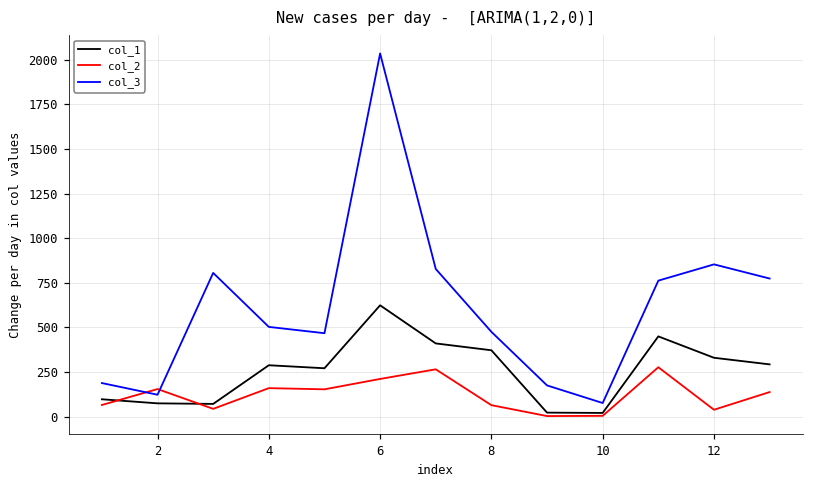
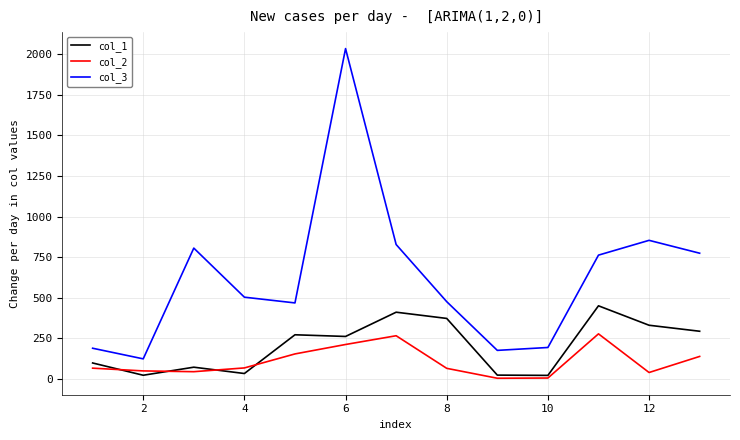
col_1, 2: 70 -> 20
col_2, 2: 150 -> 50
col_1, 4: 290 -> 30
col_2, 4: 160 -> 70
col_1, 6: 620 -> 260
col_3, 10: 80 -> 190
